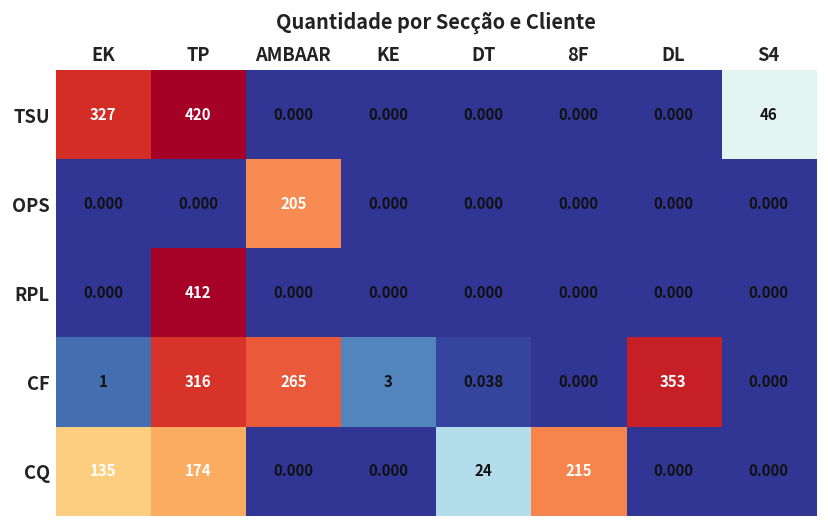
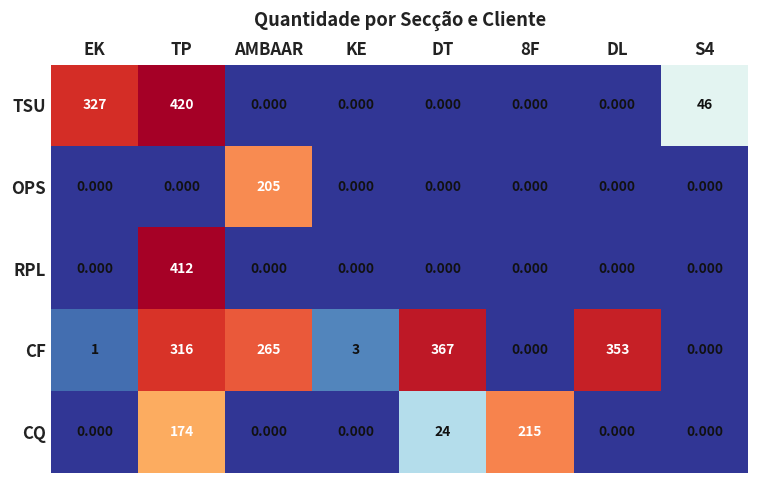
CF, DT: 0.038 -> 367
CQ, EK: 135 -> 0.000
